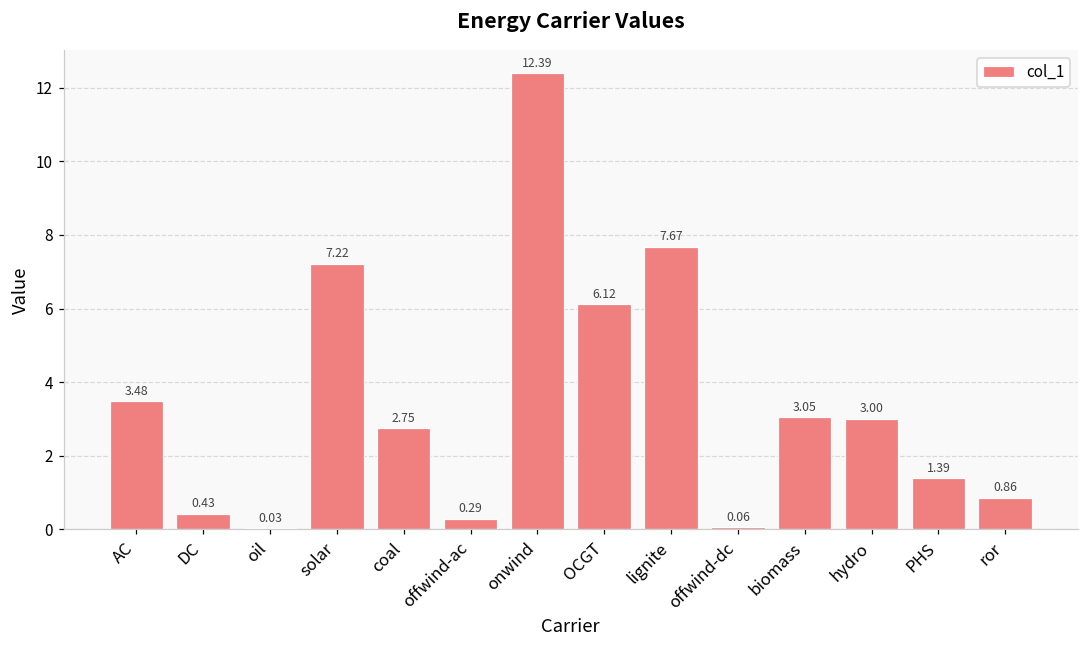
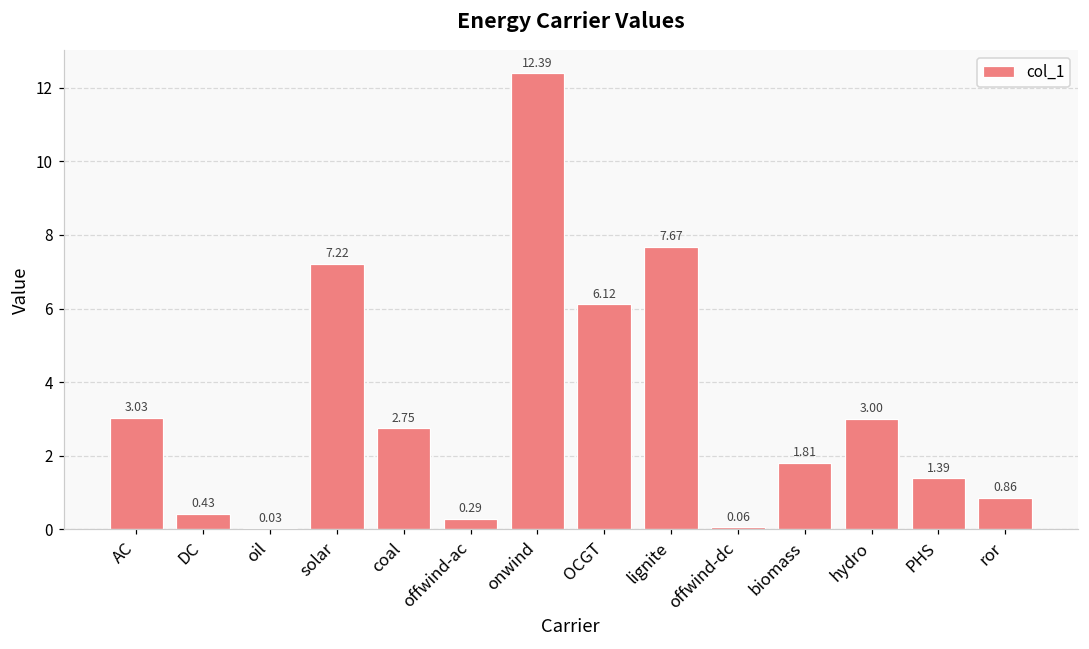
AC: 3.48 -> 3.03
biomass: 3.05 -> 1.81
